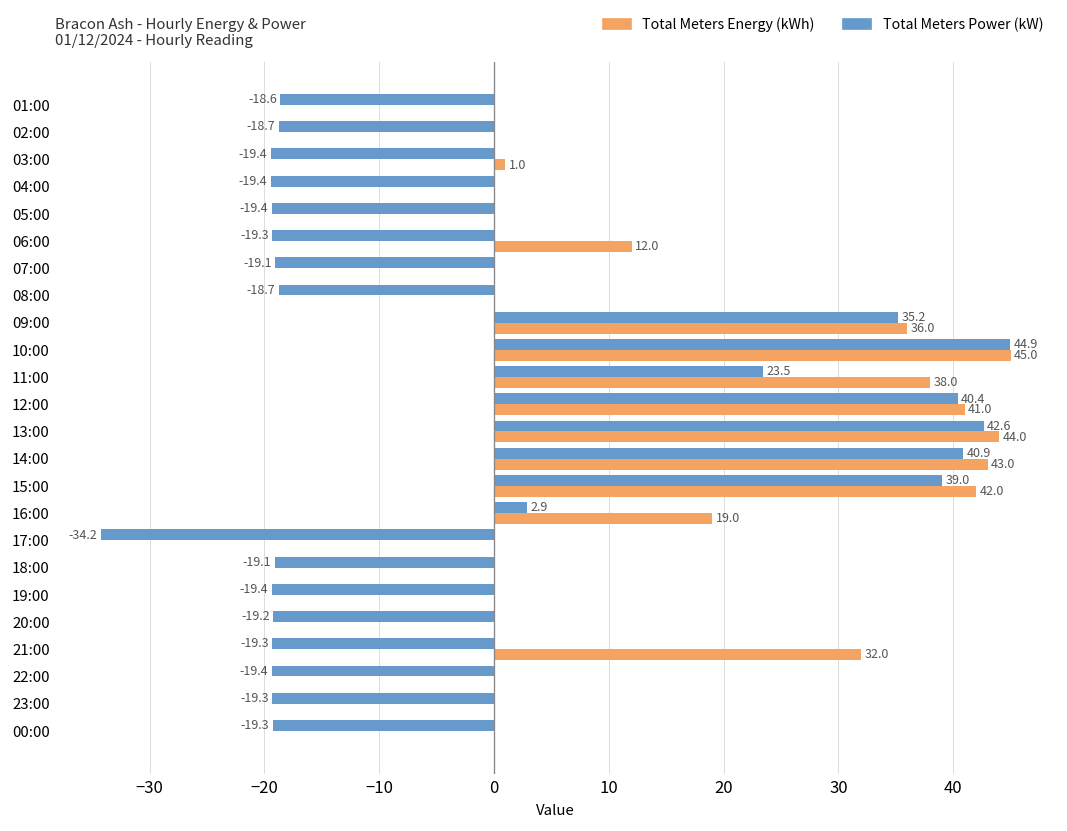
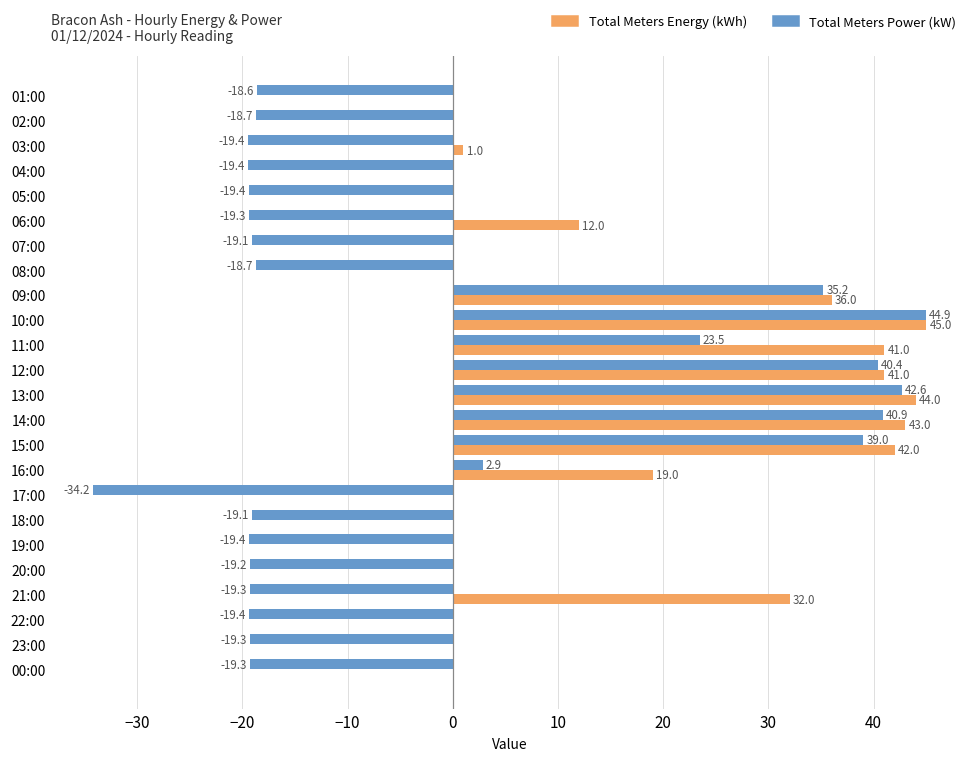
Total Meters Energy (kWh), 11:00: 38.0 -> 41.0
